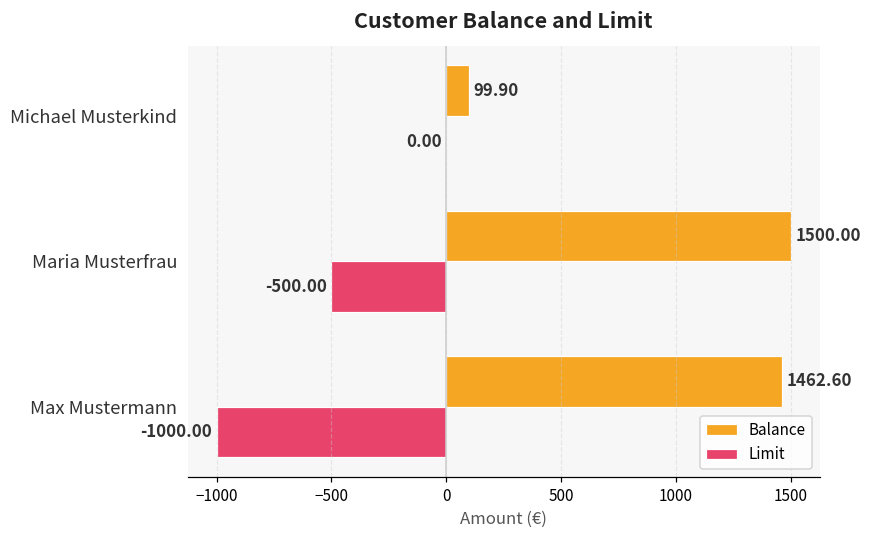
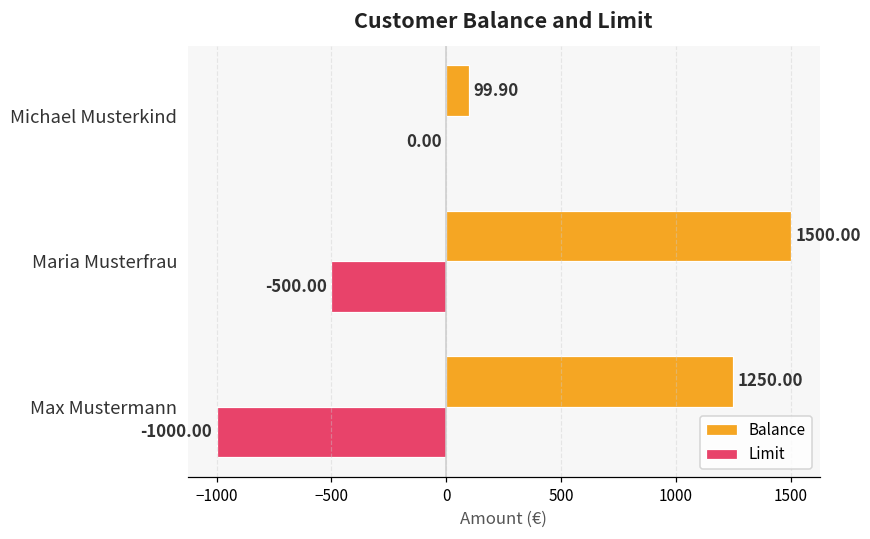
Balance, Max Mustermann: 1462.60 -> 1250.00
